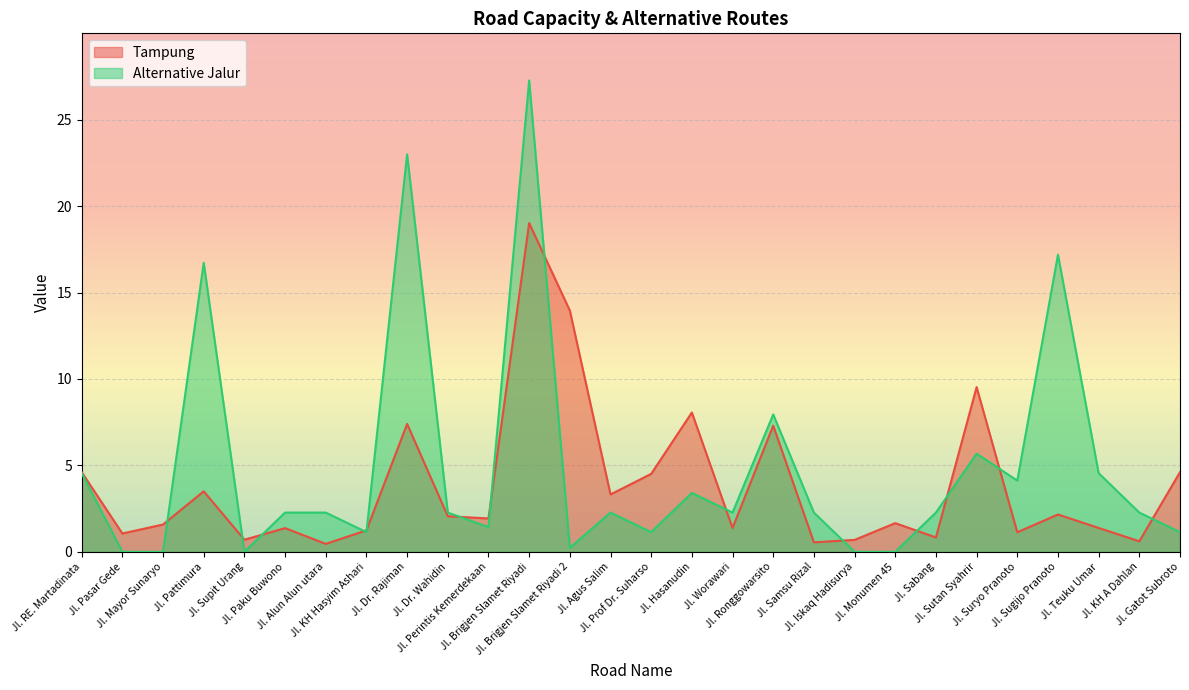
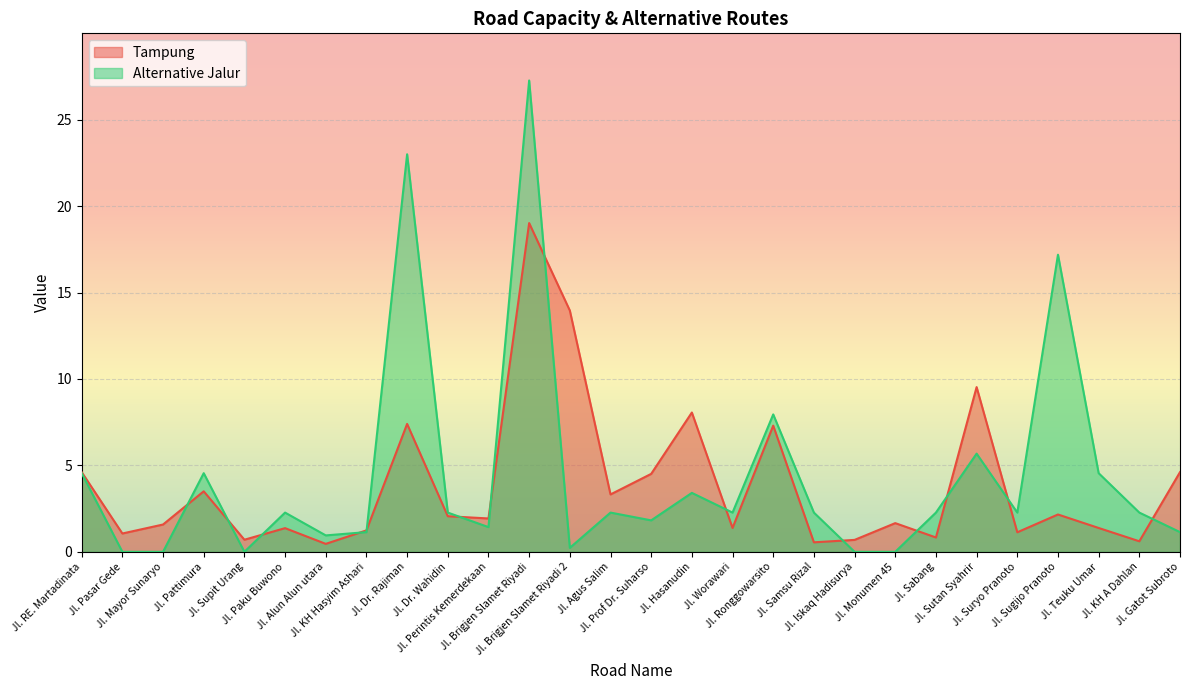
Alternative Jalur, Jl. Pattimura: 16.7 -> 4.6
Alternative Jalur, Jl. Alun Alun utara: 2.3 -> 1.0
Alternative Jalur, Jl. Prof Dr. Suharso: 1.1 -> 1.8
Alternative Jalur, Jl. Suryo Pranoto: 4.1 -> 2.3
